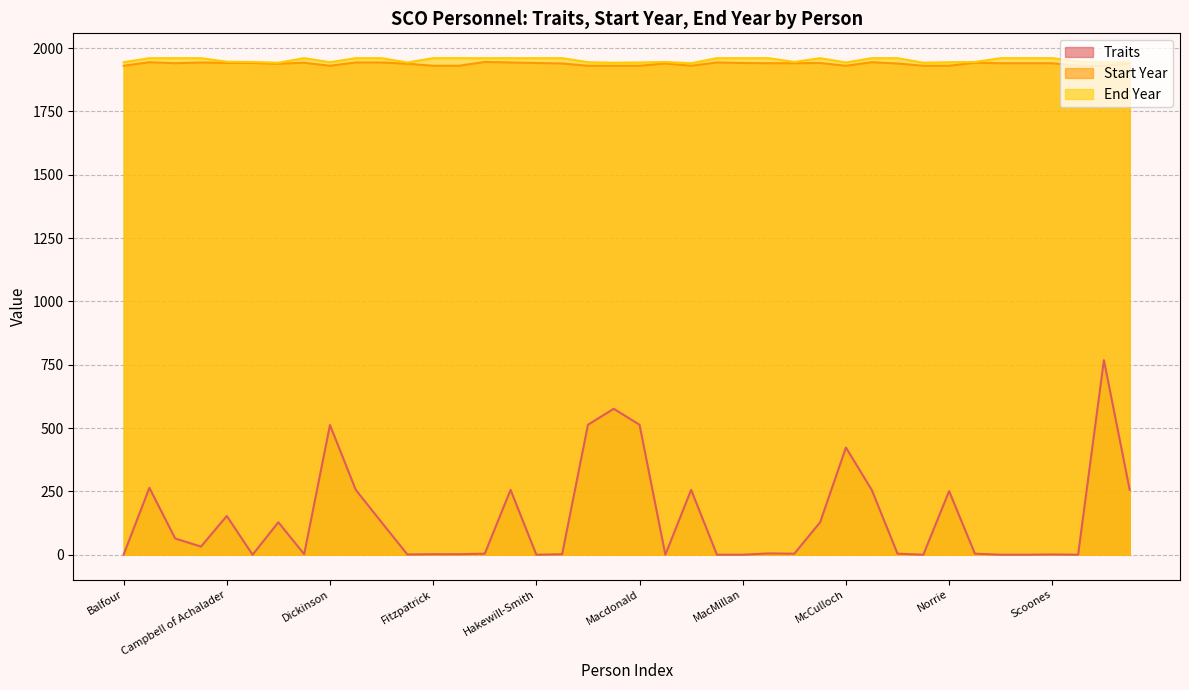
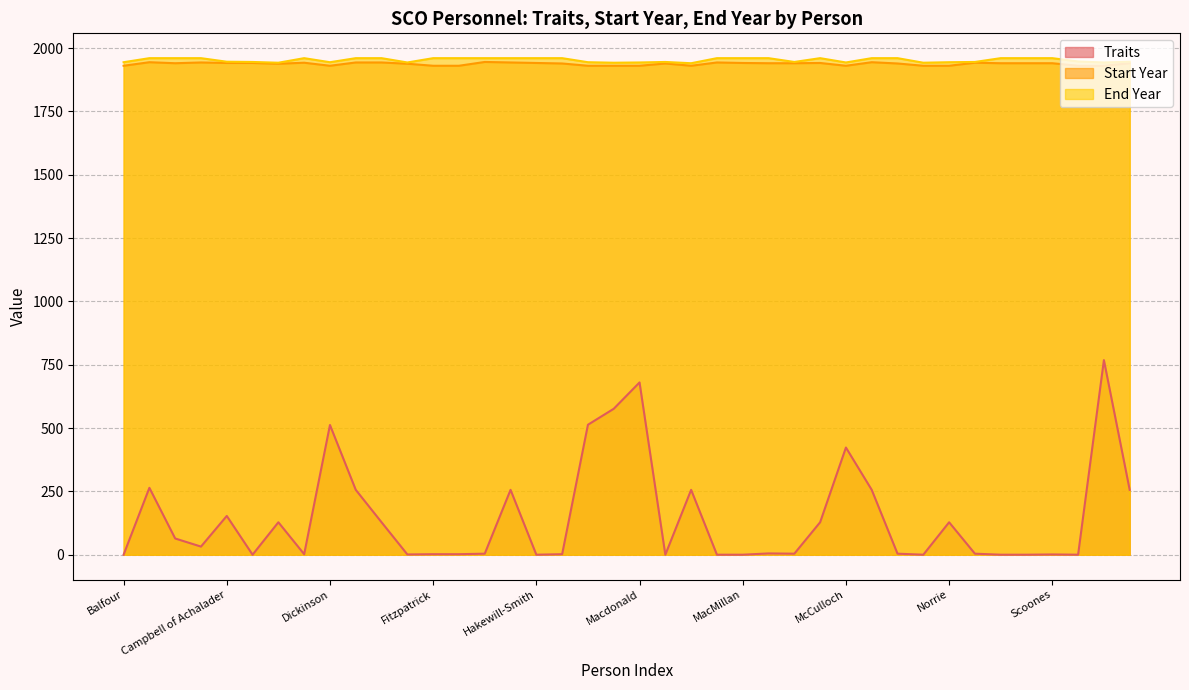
Traits, Macdonald: 510 -> 680
Traits, Norrie: 250 -> 130
